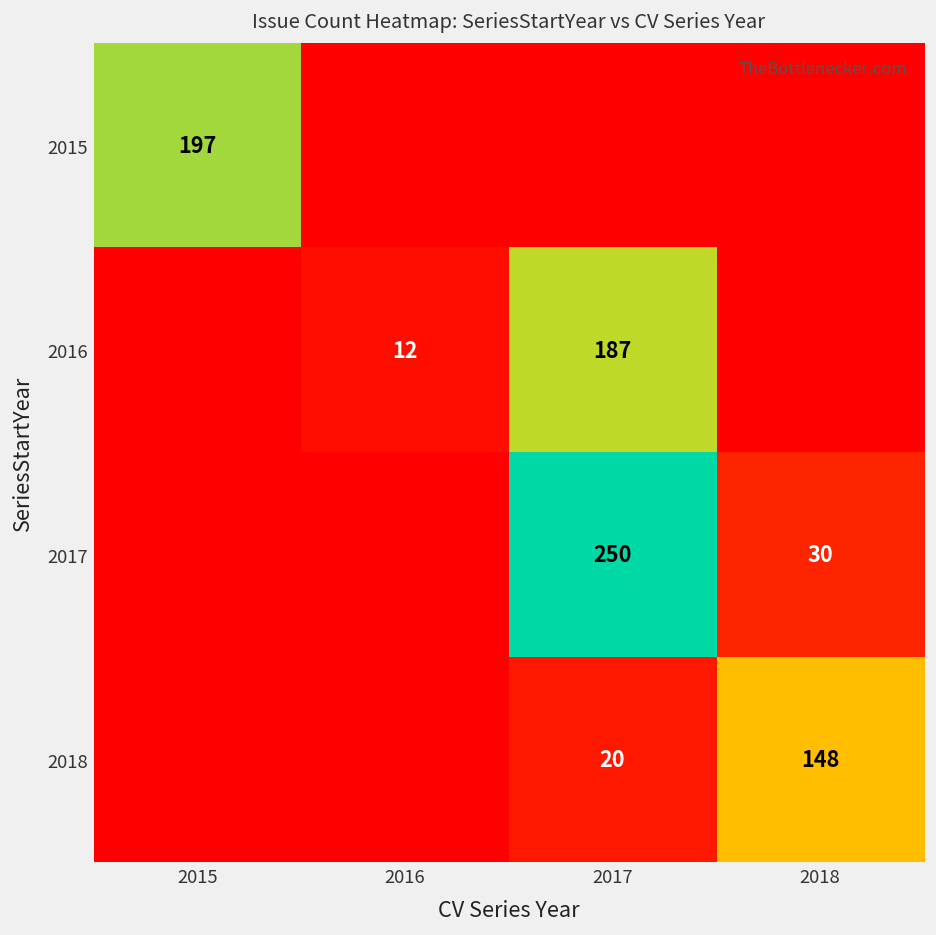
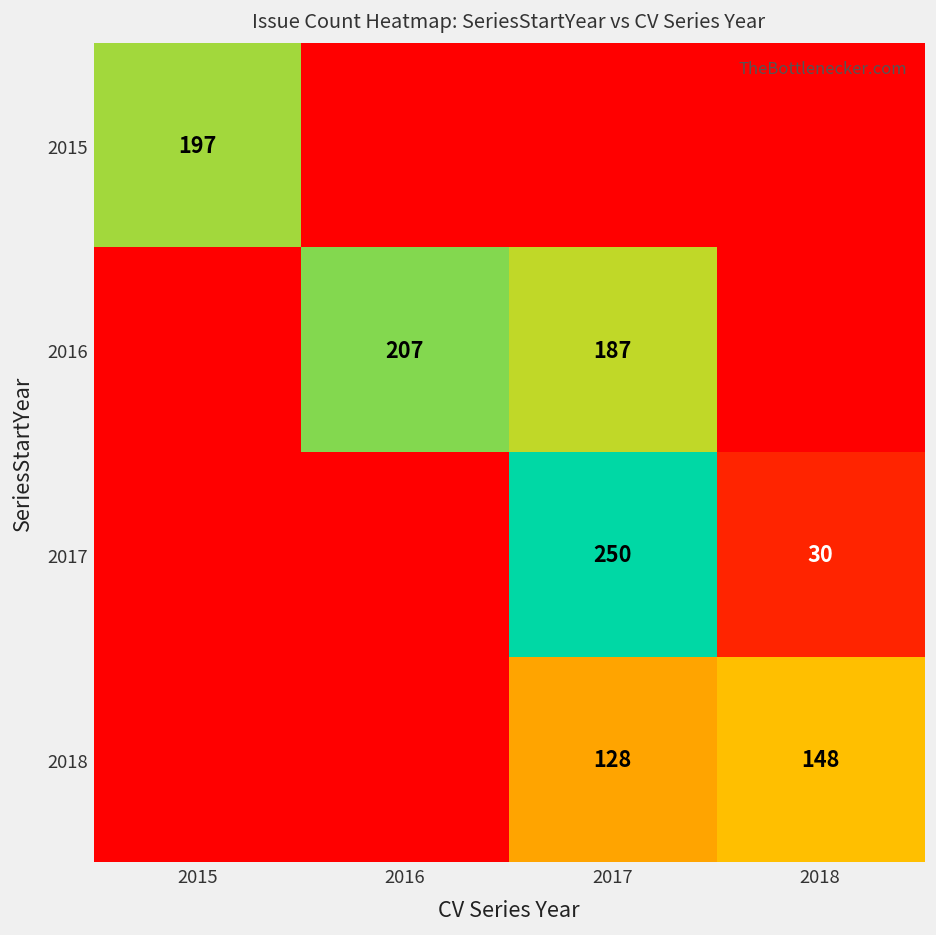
2016, 2016: 12 -> 207
2018, 2017: 20 -> 128
